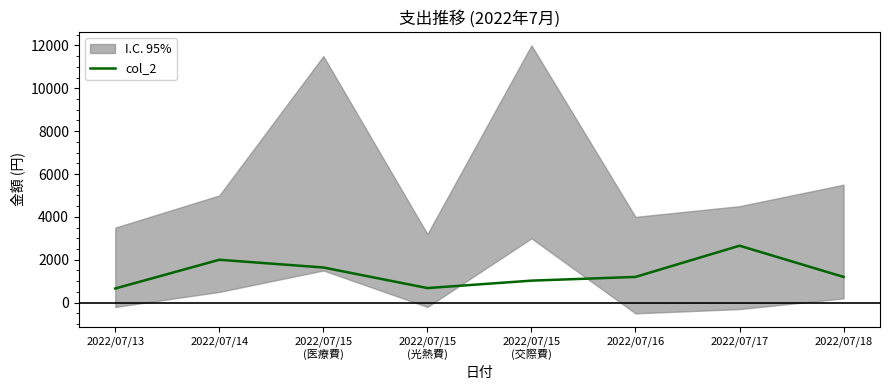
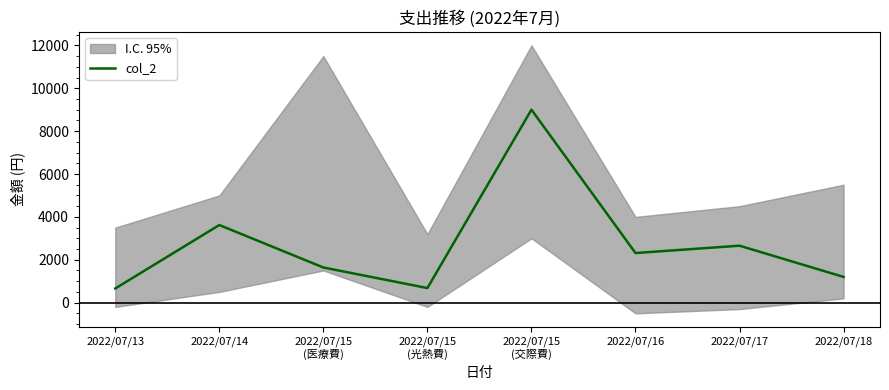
col_2, 2022/07/14: 2000 -> 3600
col_2, 2022/07/15 (交際費): 1000 -> 9000
col_2, 2022/07/16: 1200 -> 2300
